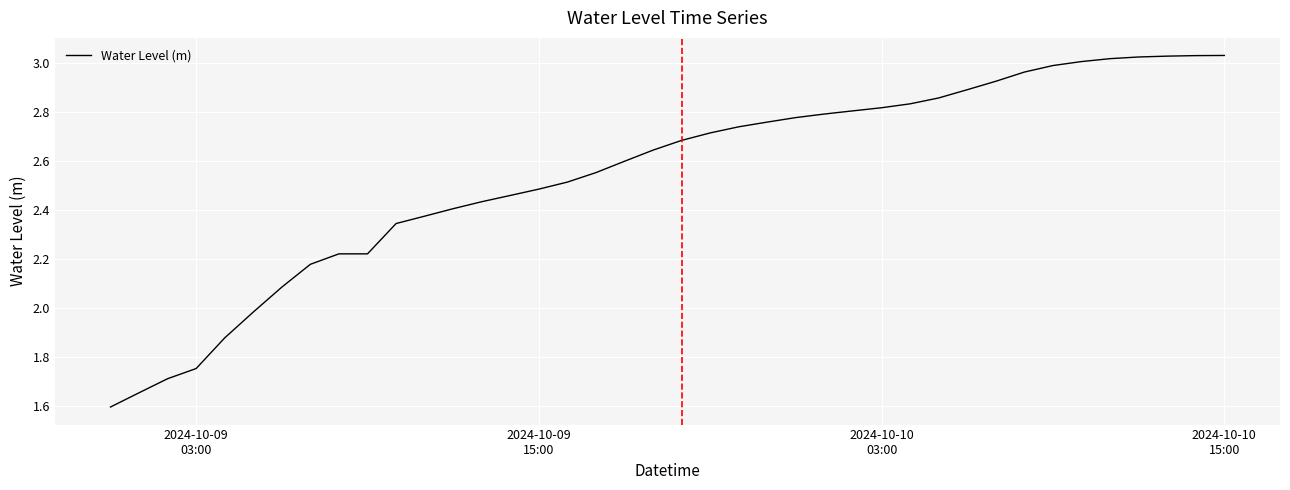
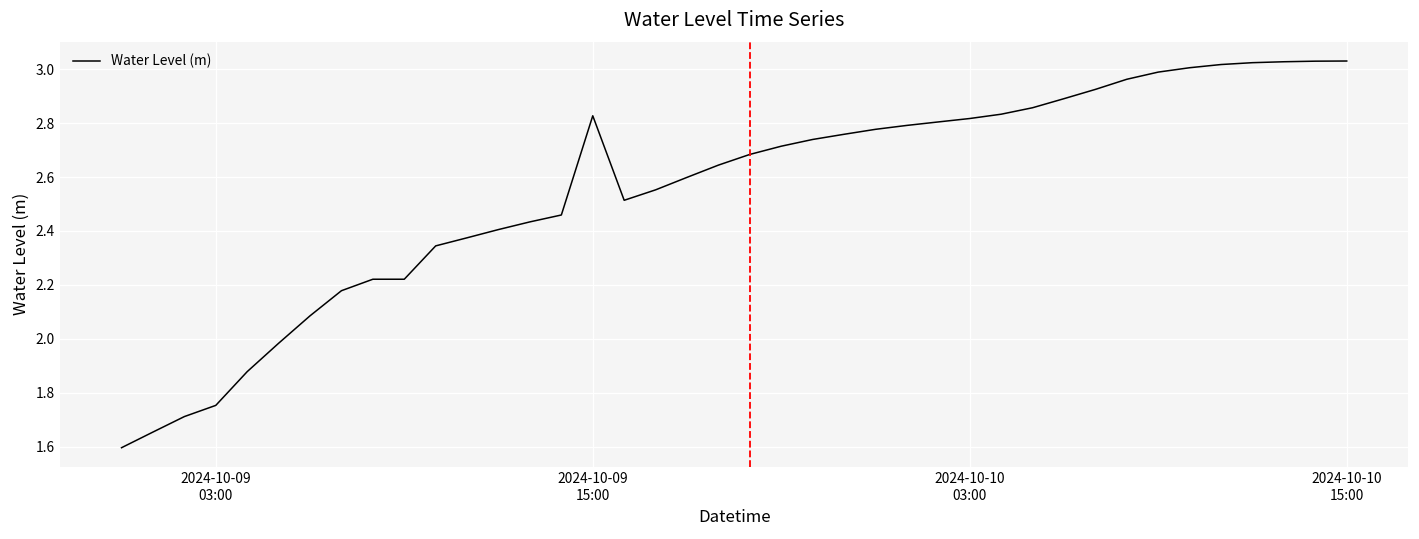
2024-10-09 15:00: 2.49 -> 2.83
